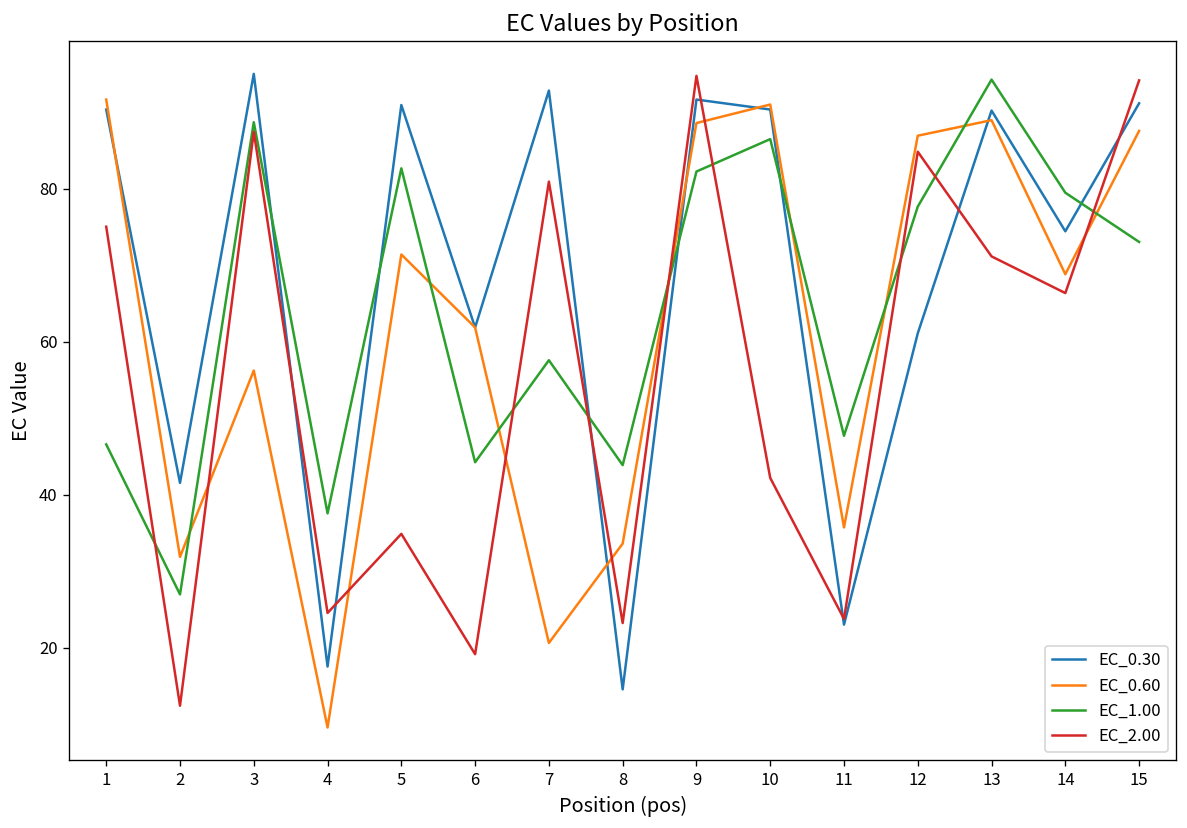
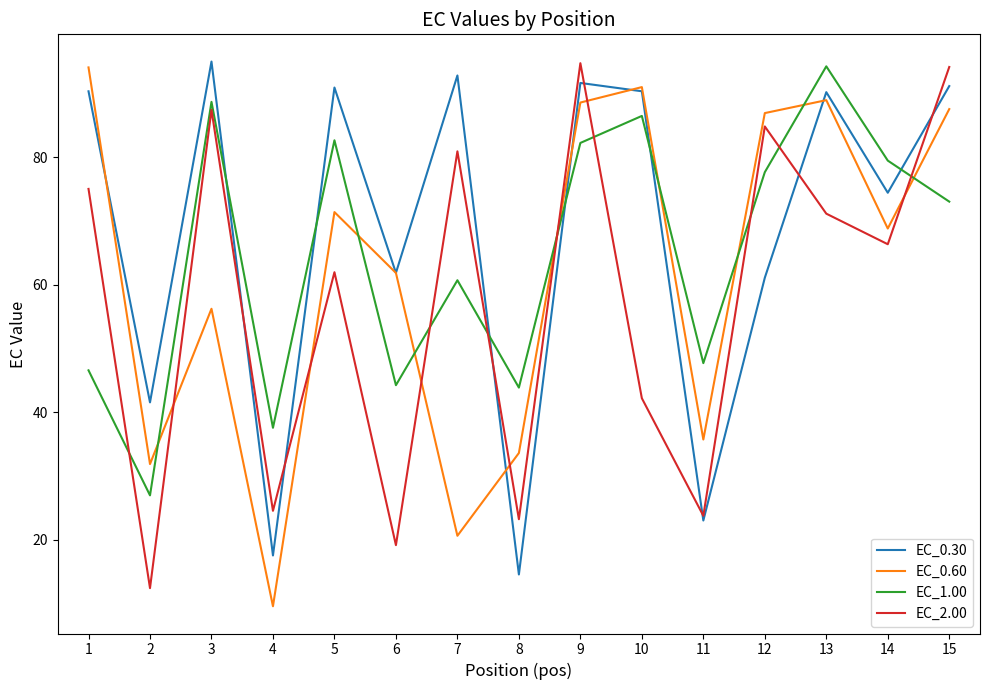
EC_0.60, 1: 92 -> 94
EC_2.00, 5: 35 -> 62
EC_1.00, 7: 58 -> 61
